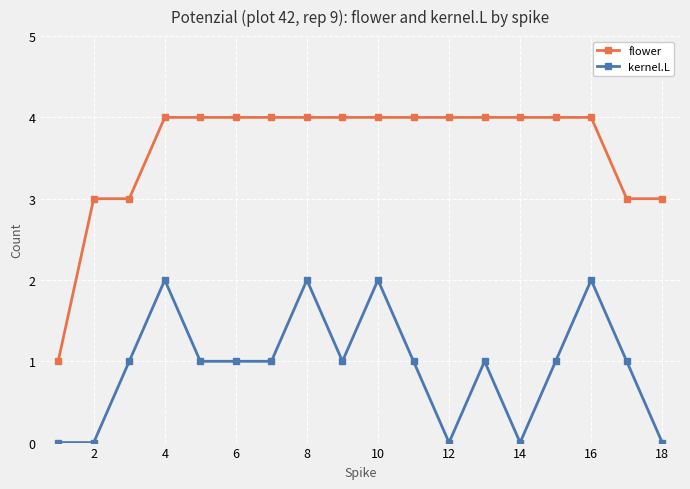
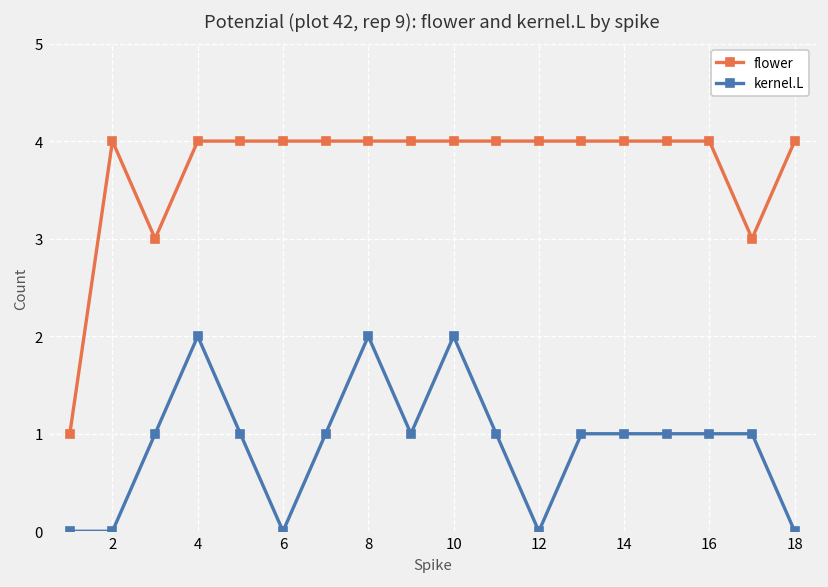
flower, 2: 3 -> 4
kernel.L, 6: 1 -> 0
kernel.L, 14: 0 -> 1
kernel.L, 16: 2 -> 1
flower, 18: 3 -> 4
